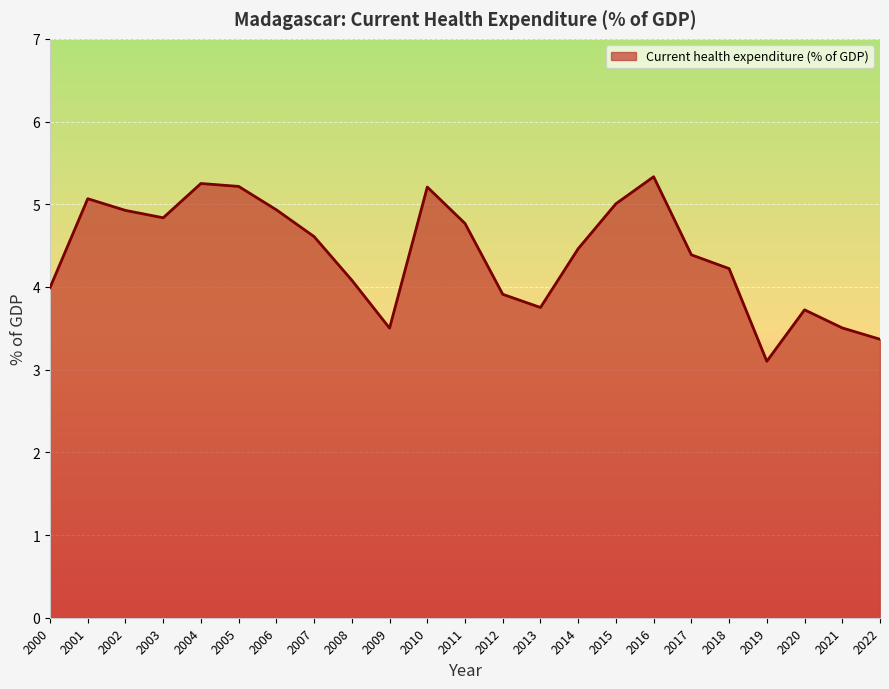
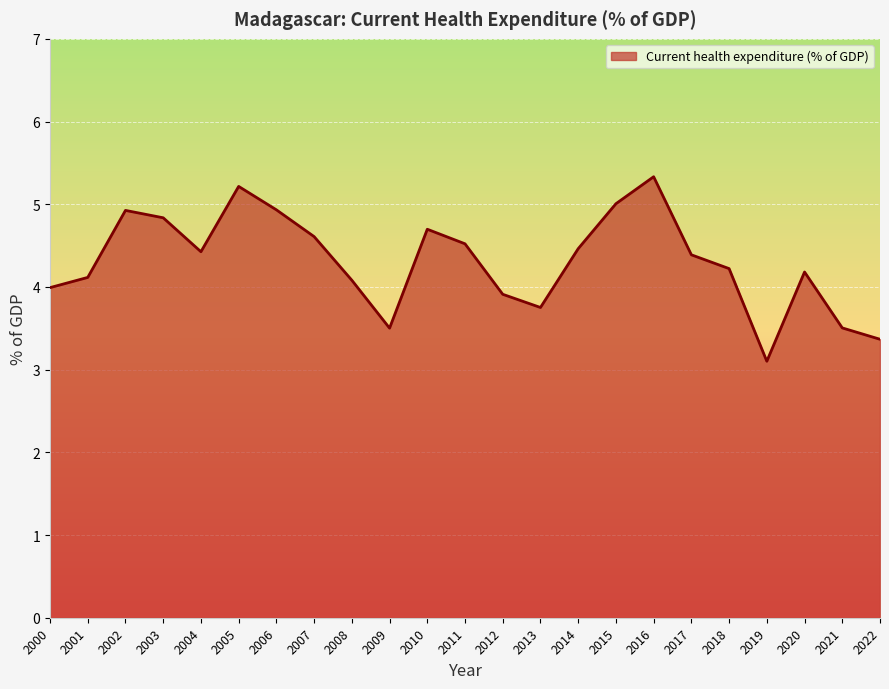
2001: 5.1 -> 4.1
2004: 5.3 -> 4.4
2010: 5.2 -> 4.7
2011: 4.8 -> 4.5
2020: 3.7 -> 4.2
